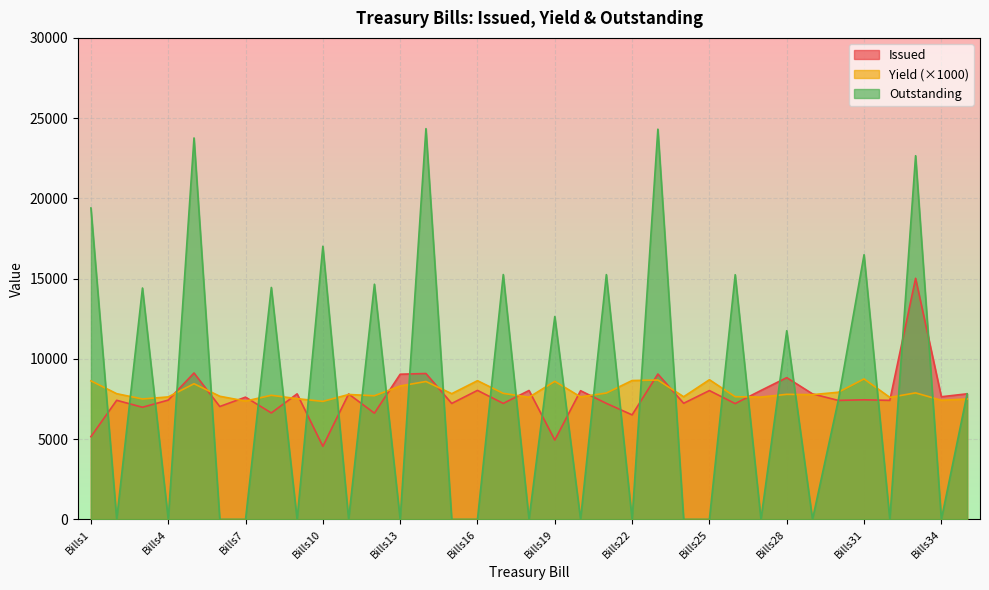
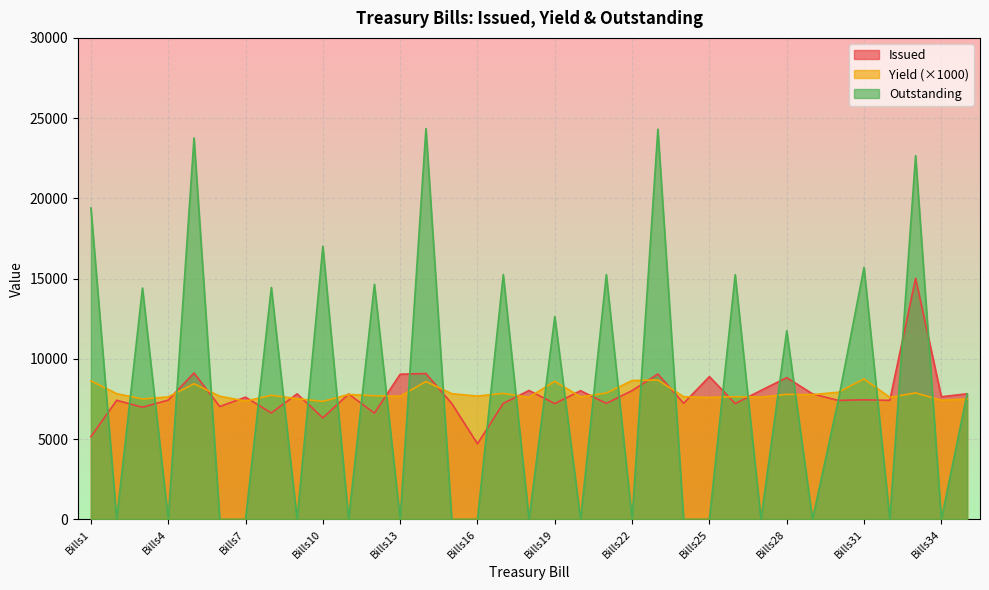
Issued, Bills10: 4600 -> 6300
Yield (×1000), Bills13: 8300 -> 7700
Issued, Bills16: 8000 -> 4700
Yield (×1000), Bills16: 8600 -> 7700
Issued, Bills19: 4900 -> 7200
Issued, Bills22: 6500 -> 8000
Issued, Bills25: 8000 -> 8900
Yield (×1000), Bills25: 8700 -> 7600
Outstanding, Bills31: 16500 -> 15700
